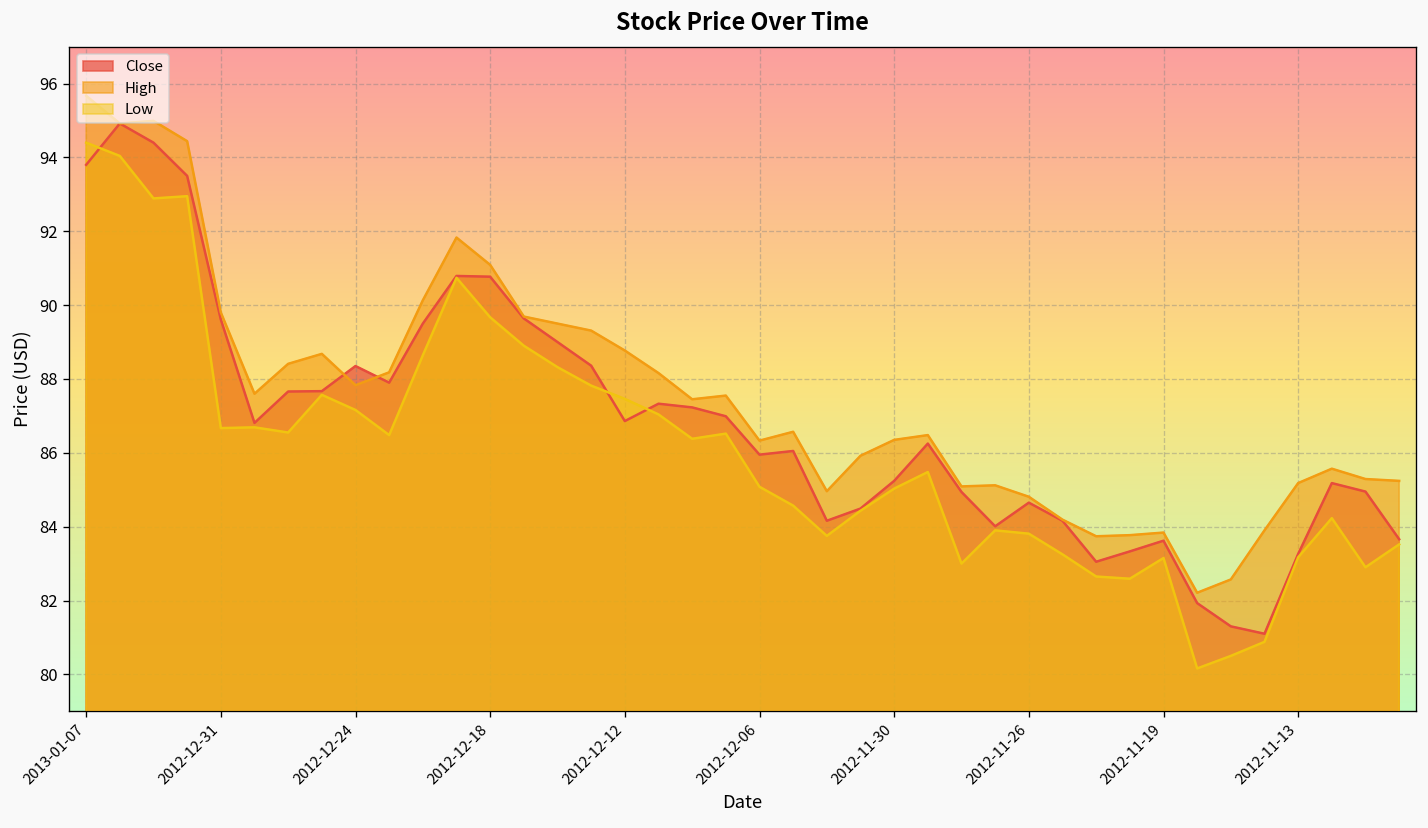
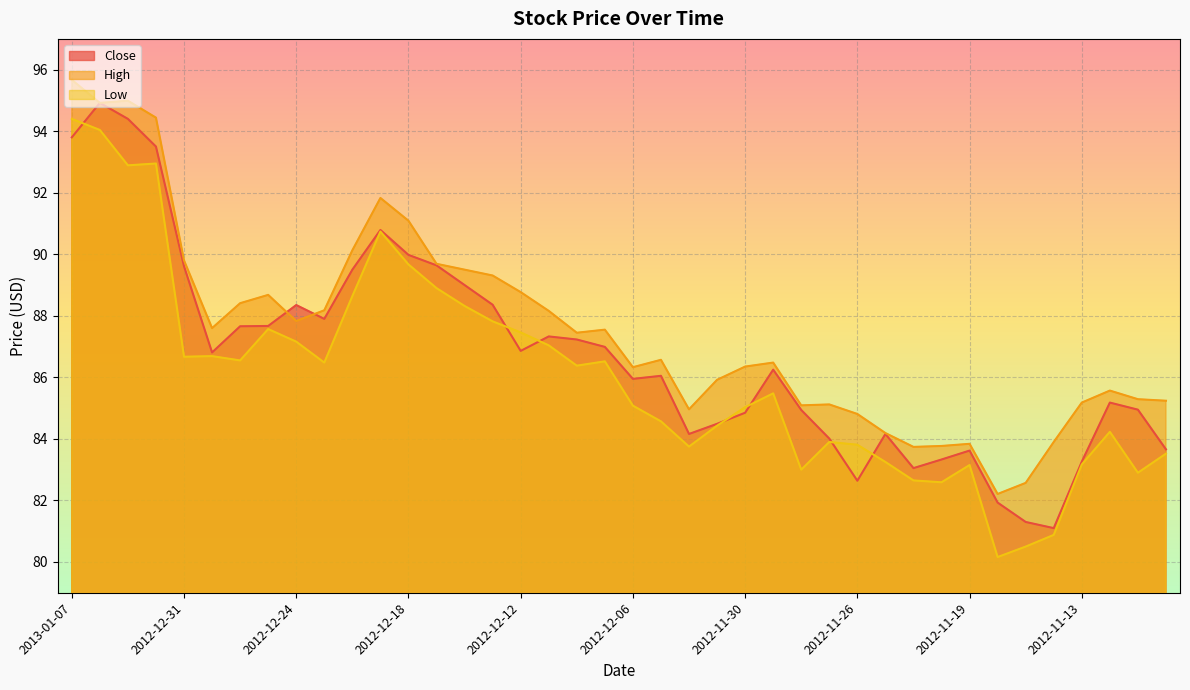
Close, 2012-12-18: 90.8 -> 90.0
Close, 2012-11-30: 85.2 -> 84.9
Close, 2012-11-26: 84.7 -> 82.6
